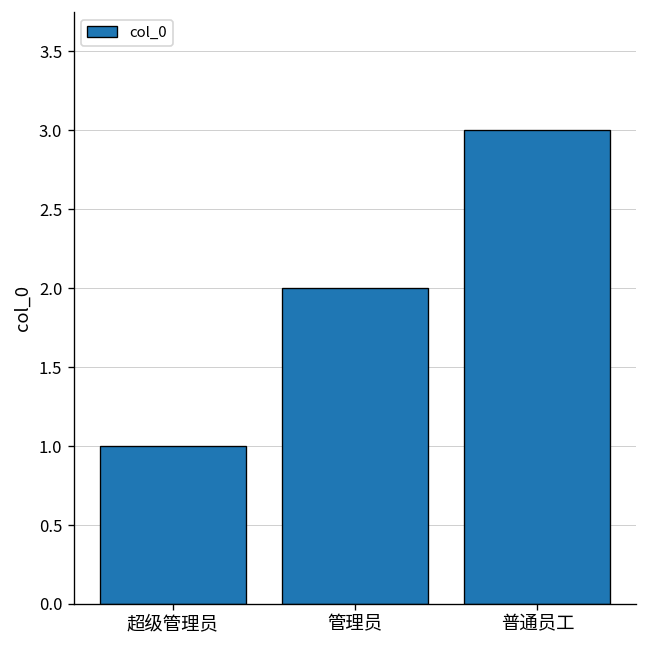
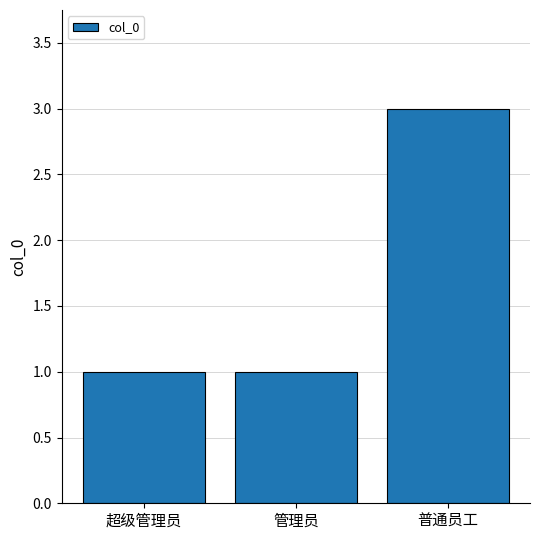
管理员: 2 -> 1
